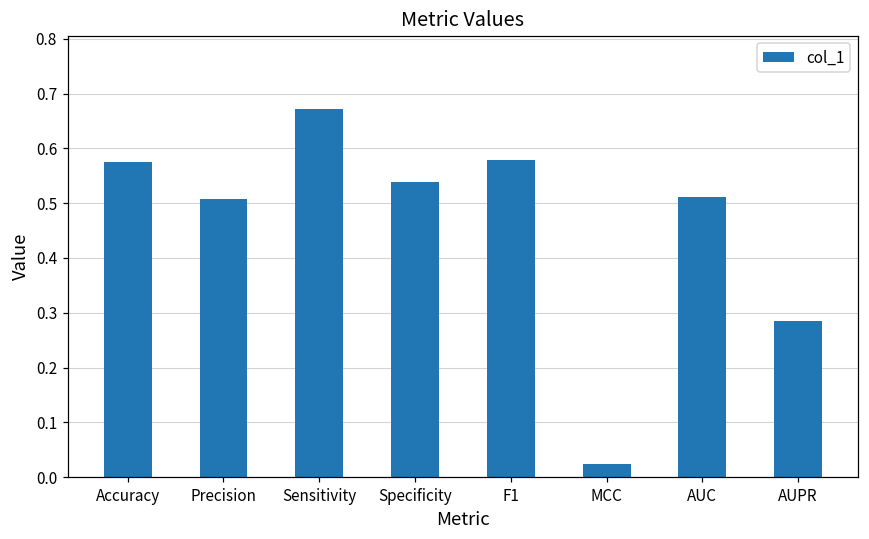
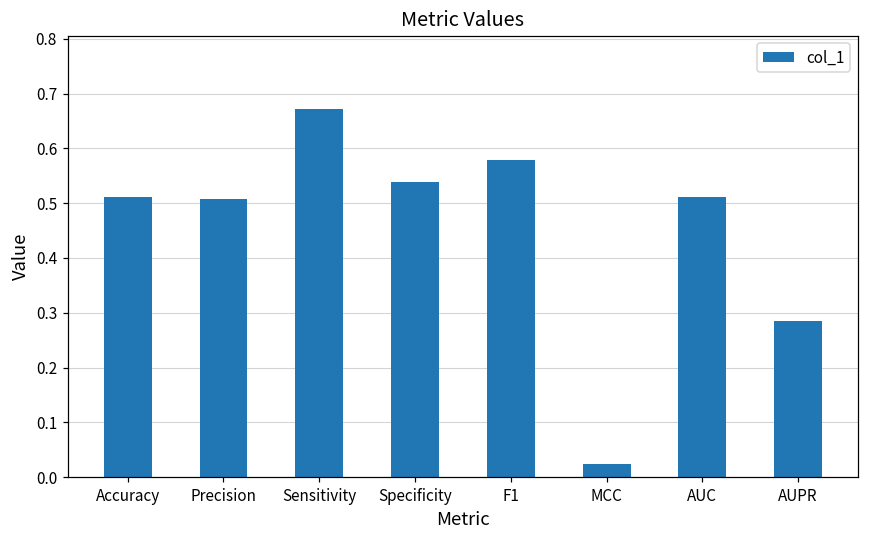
Accuracy: 0.57 -> 0.51
